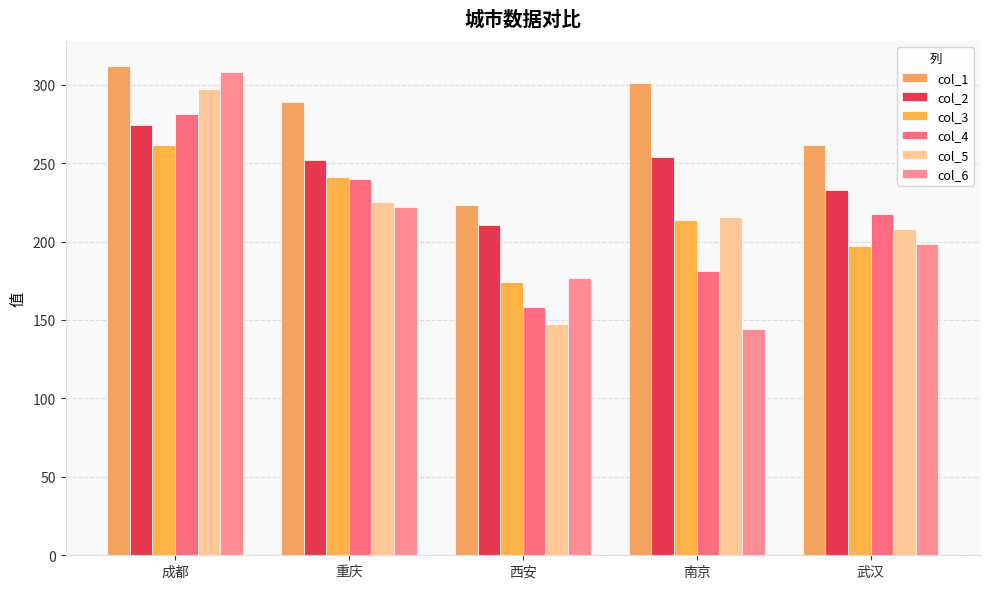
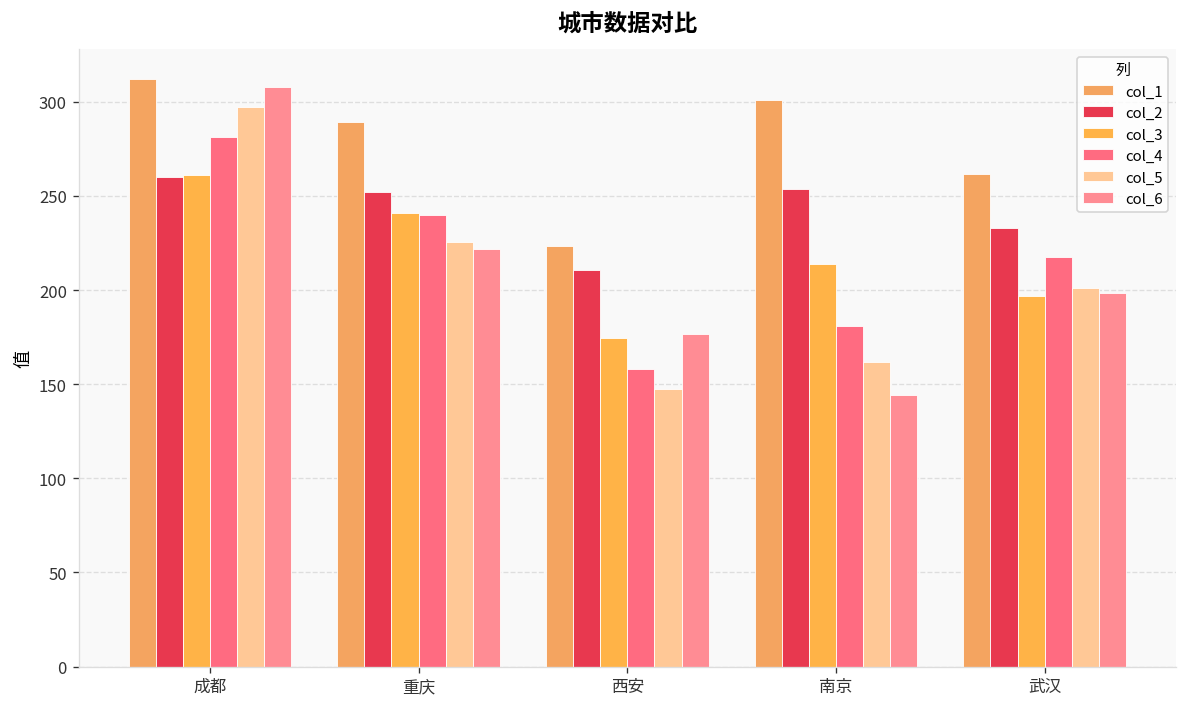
col_2, 成都: 275 -> 260
col_5, 南京: 216 -> 162
col_5, 武汉: 208 -> 201
